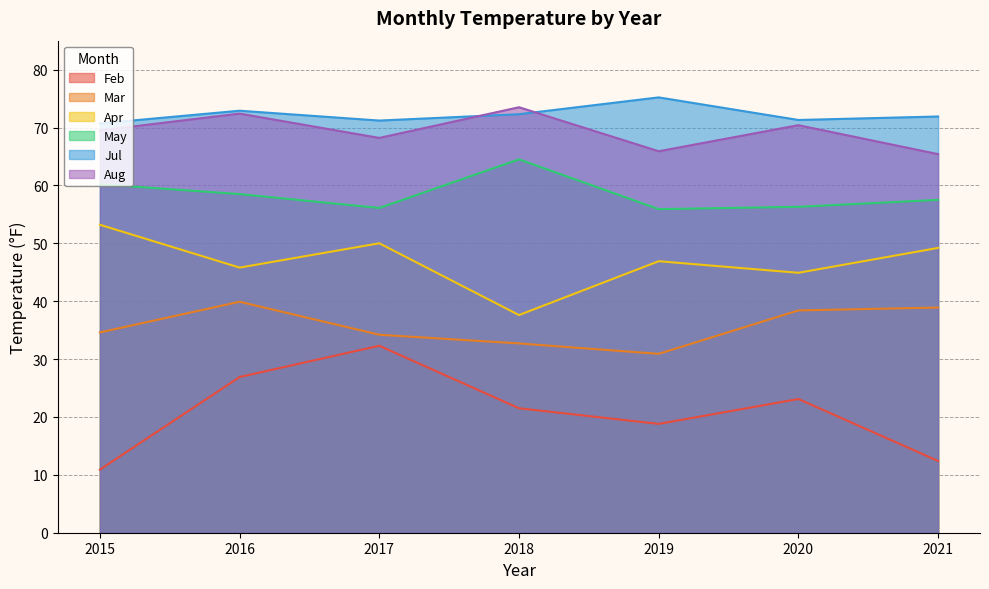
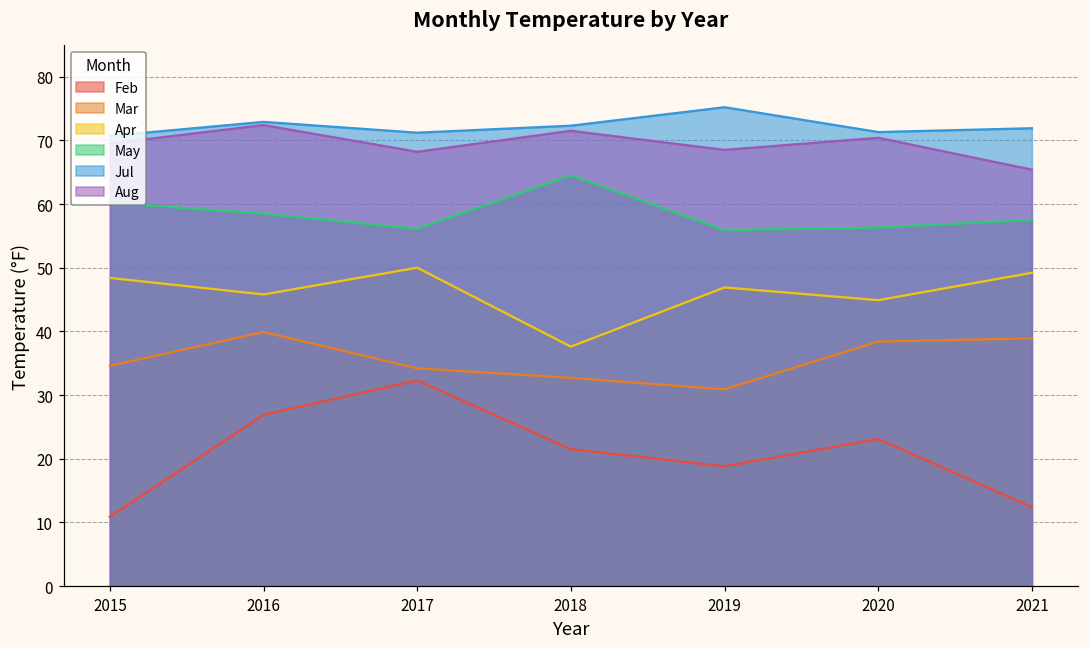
Apr, 2015: 53 -> 48
Aug, 2018: 74 -> 72
Aug, 2019: 66 -> 69
